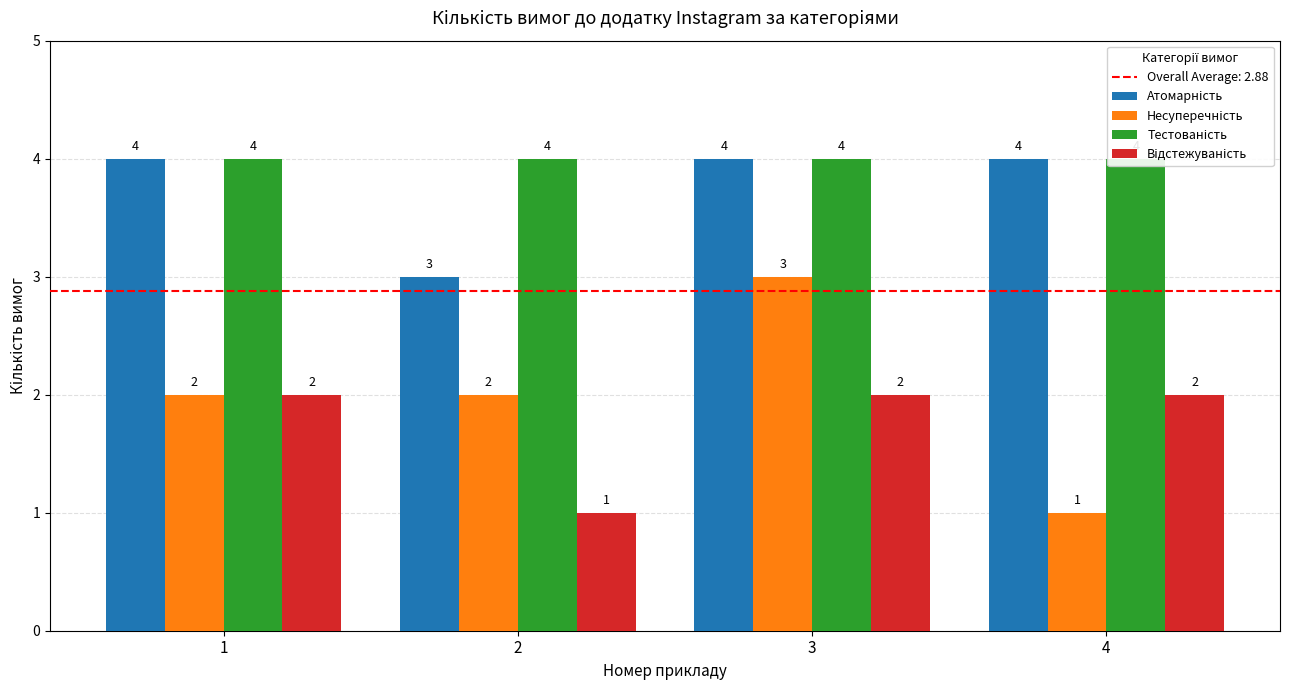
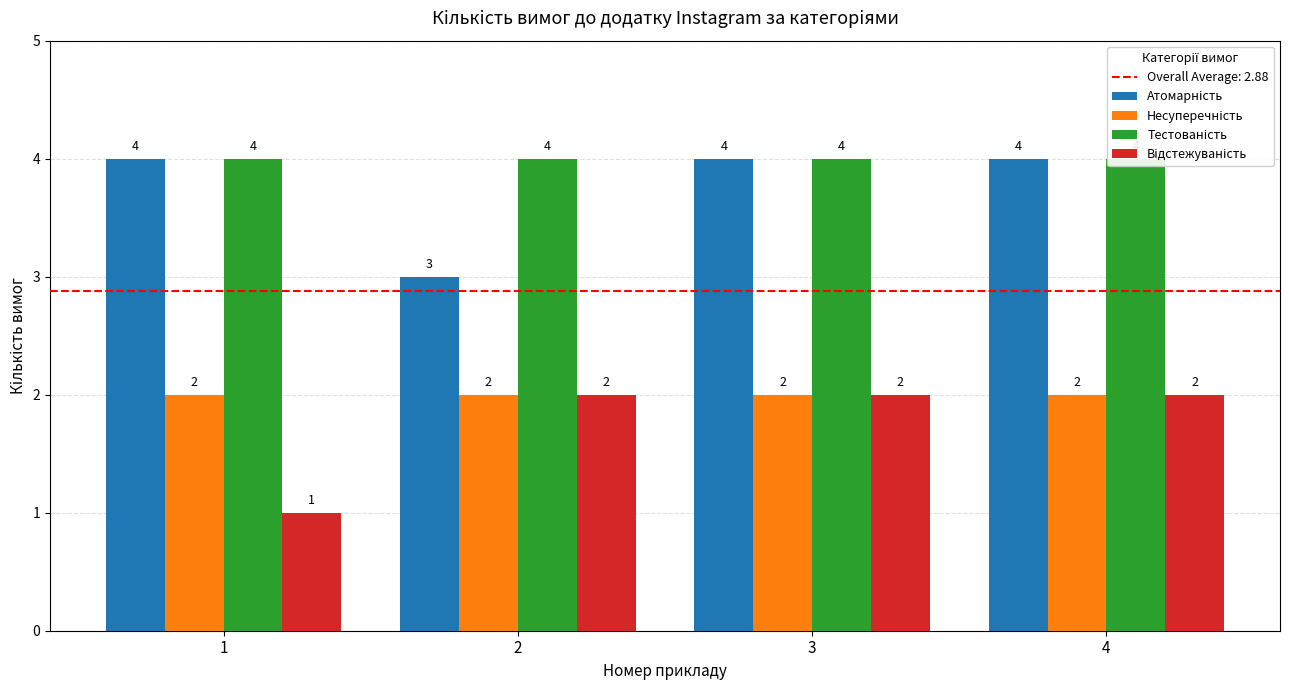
Відстежуваність, 1: 2 -> 1
Відстежуваність, 2: 1 -> 2
Несуперечність, 3: 3 -> 2
Несуперечність, 4: 1 -> 2
